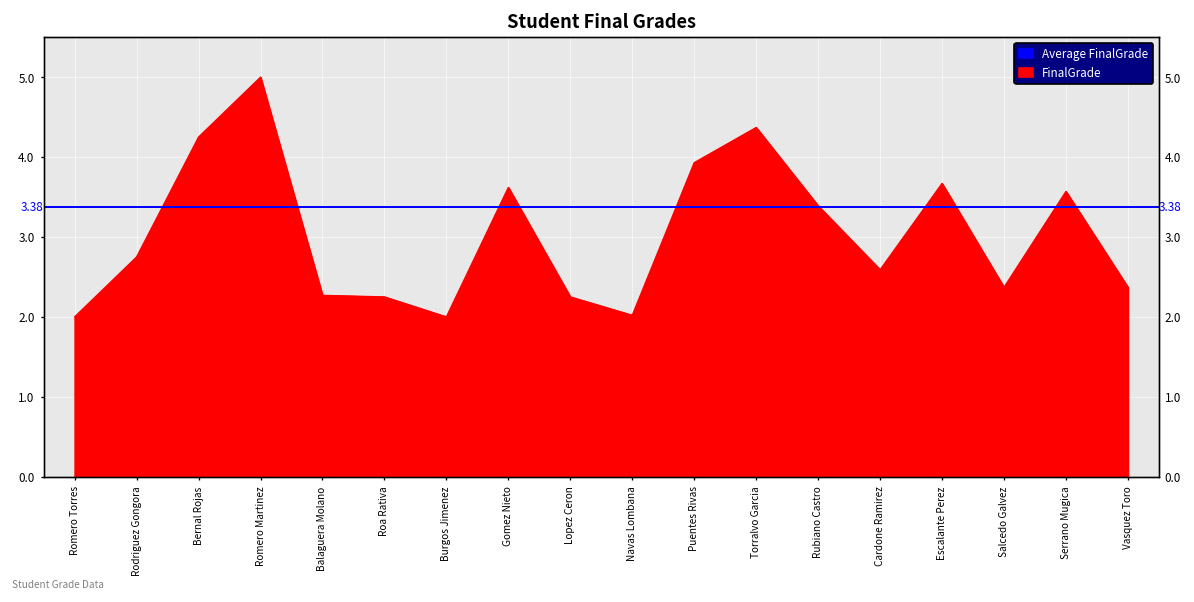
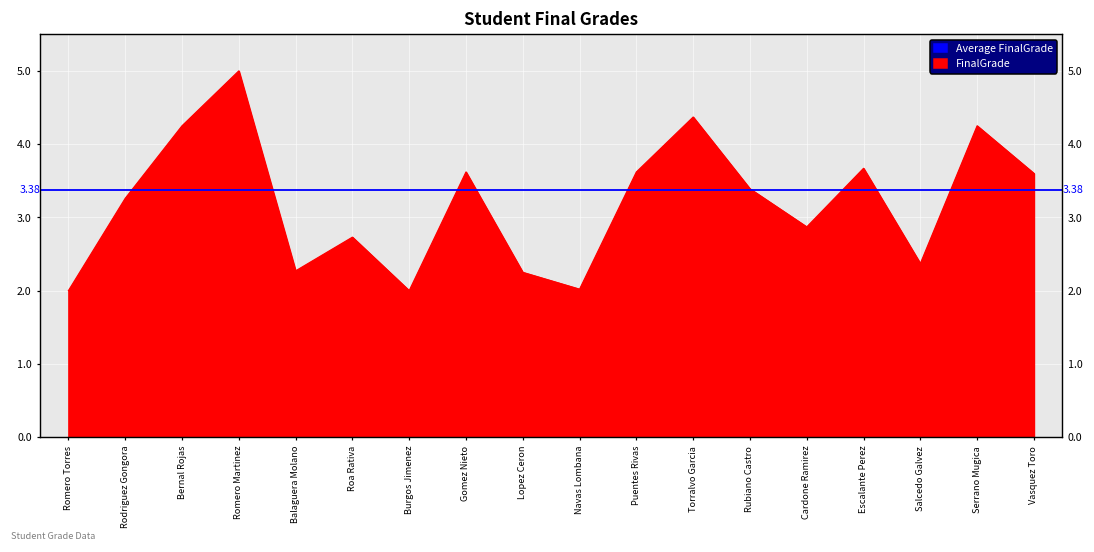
Rodriguez Gongora: 2.8 -> 3.3
Roa Rativa: 2.3 -> 2.7
Puentes Rivas: 3.9 -> 3.6
Cardone Ramirez: 2.6 -> 2.9
Serrano Mugica: 3.6 -> 4.3
Vasquez Toro: 2.4 -> 3.6
